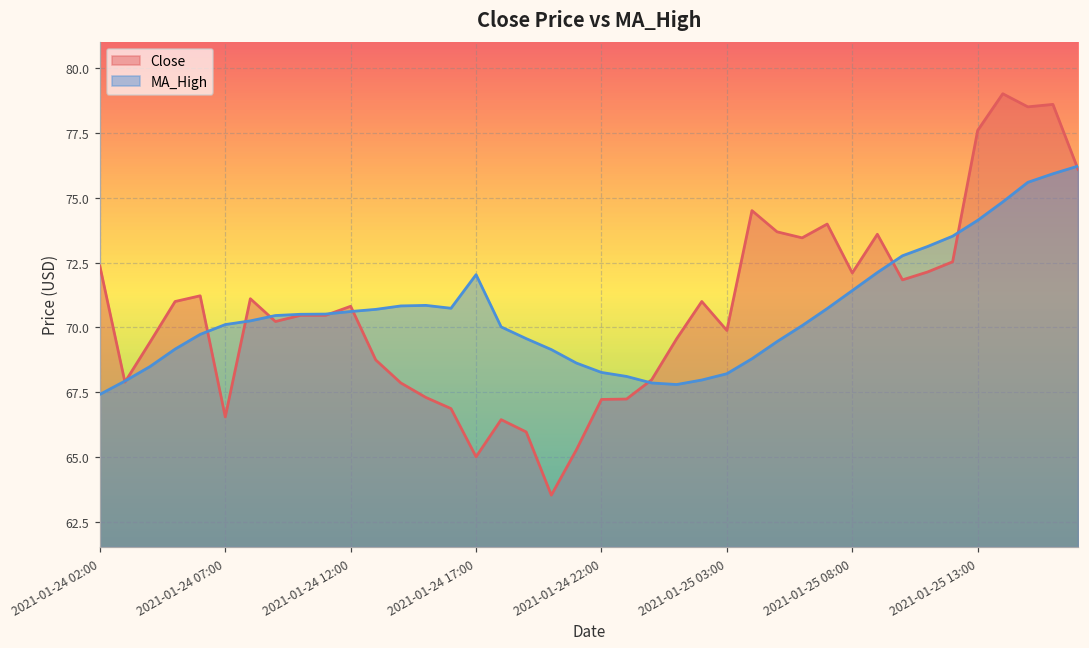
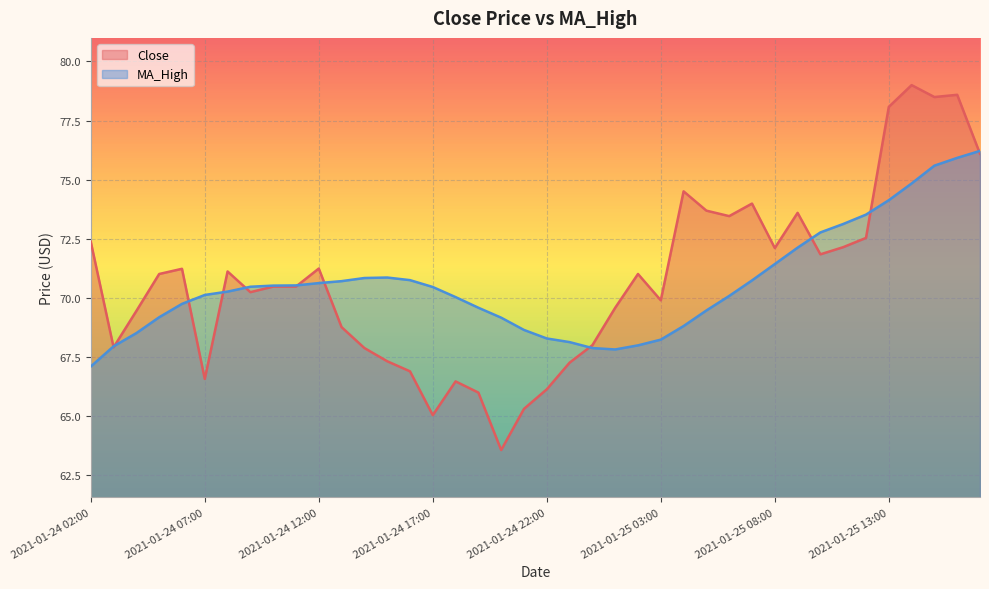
MA_High, 2021-01-24 02:00: 67.4 -> 67.1
Close, 2021-01-24 12:00: 70.8 -> 71.2
MA_High, 2021-01-24 17:00: 72.0 -> 70.4
Close, 2021-01-24 22:00: 67.2 -> 66.1
Close, 2021-01-25 13:00: 77.6 -> 78.1
